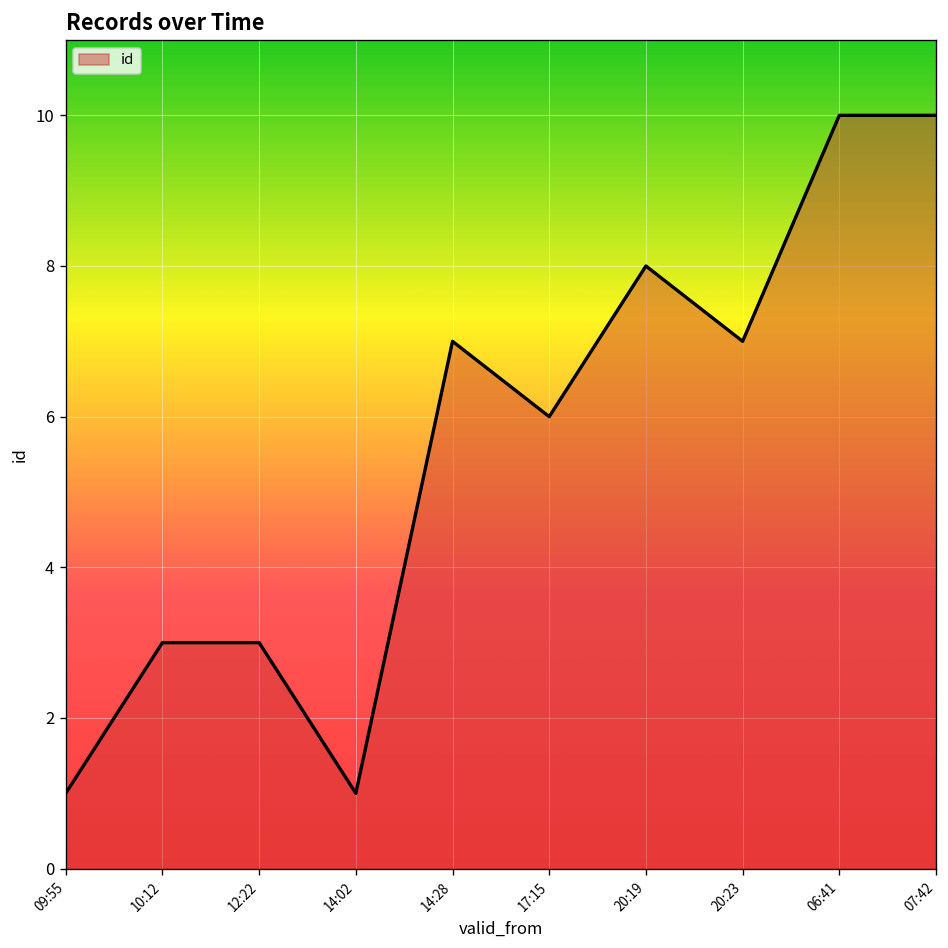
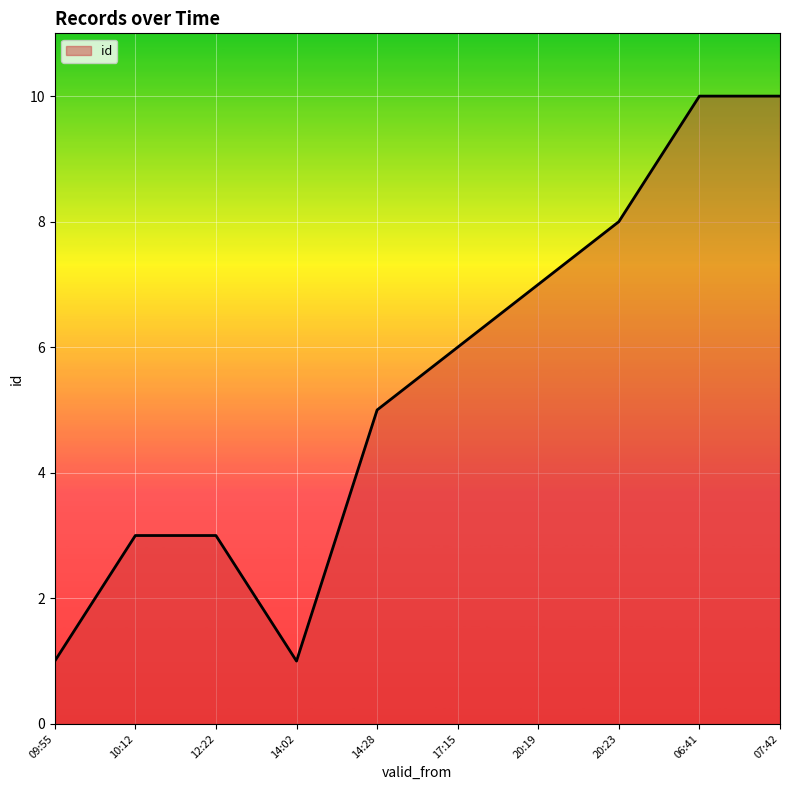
14:28: 7 -> 5
20:19: 8 -> 7
20:23: 7 -> 8
